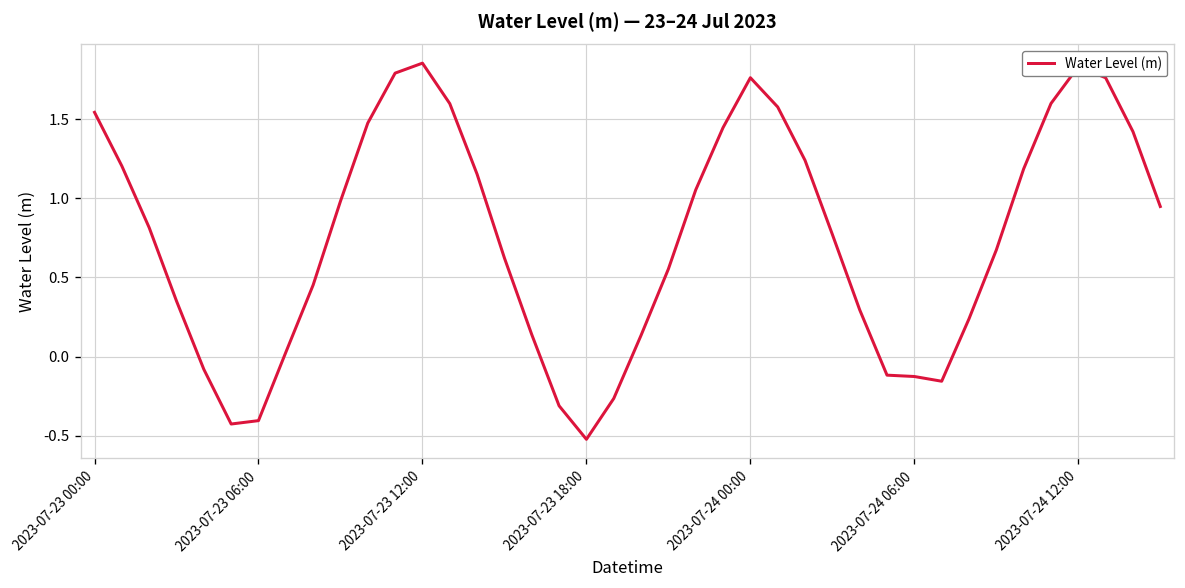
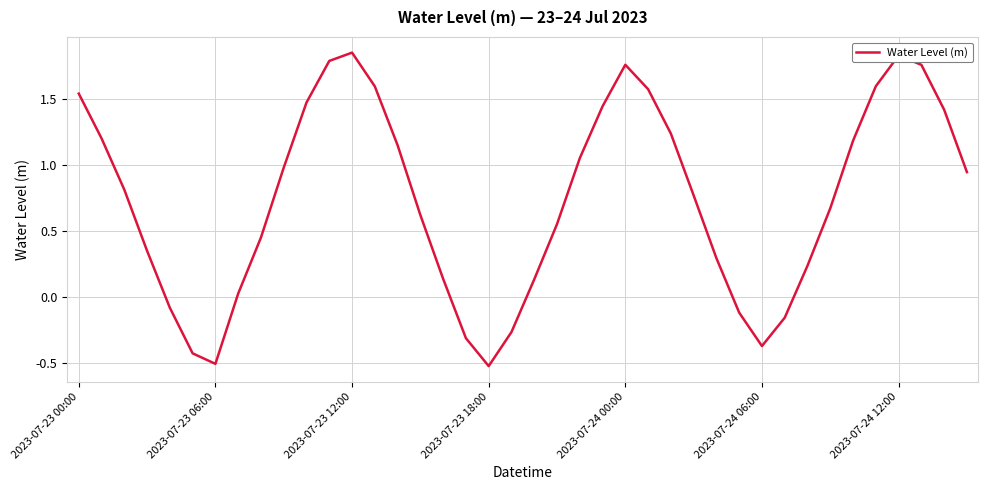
2023-07-23 06:00: -0.41 -> -0.51
2023-07-24 06:00: -0.13 -> -0.37
